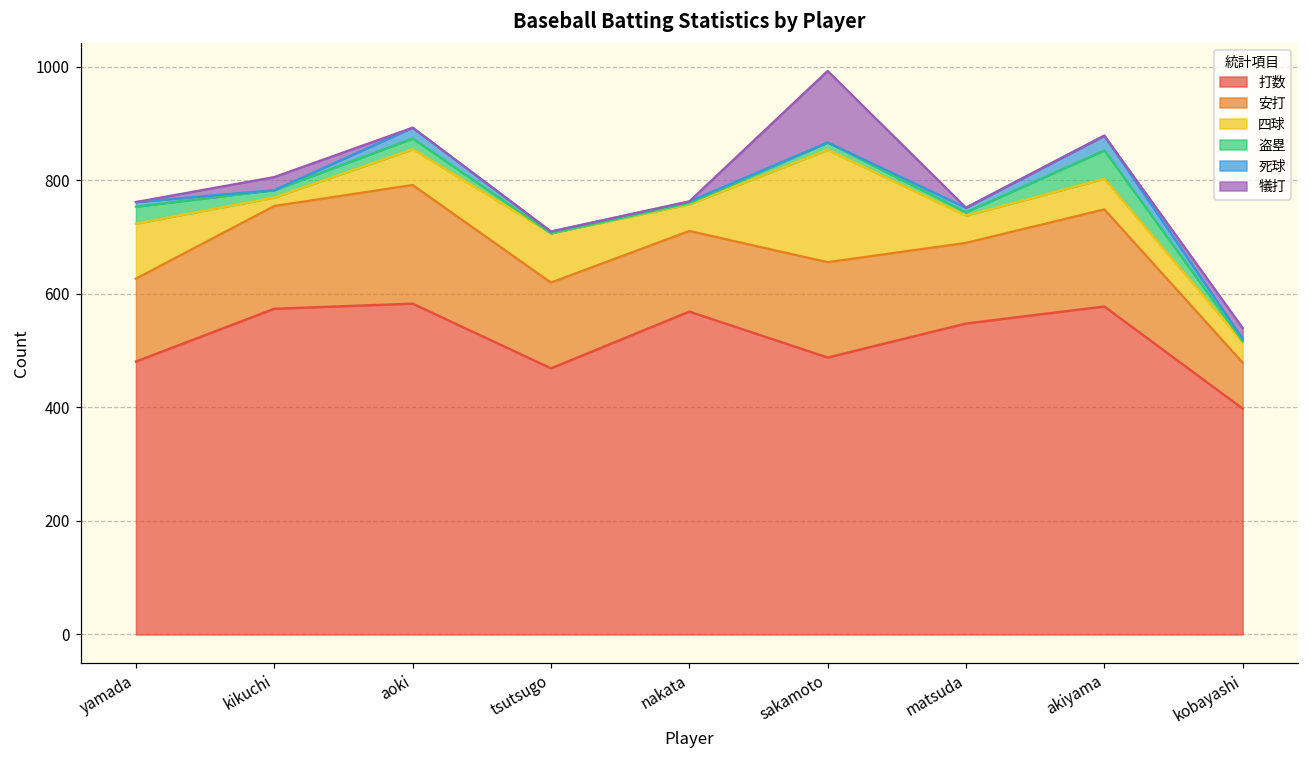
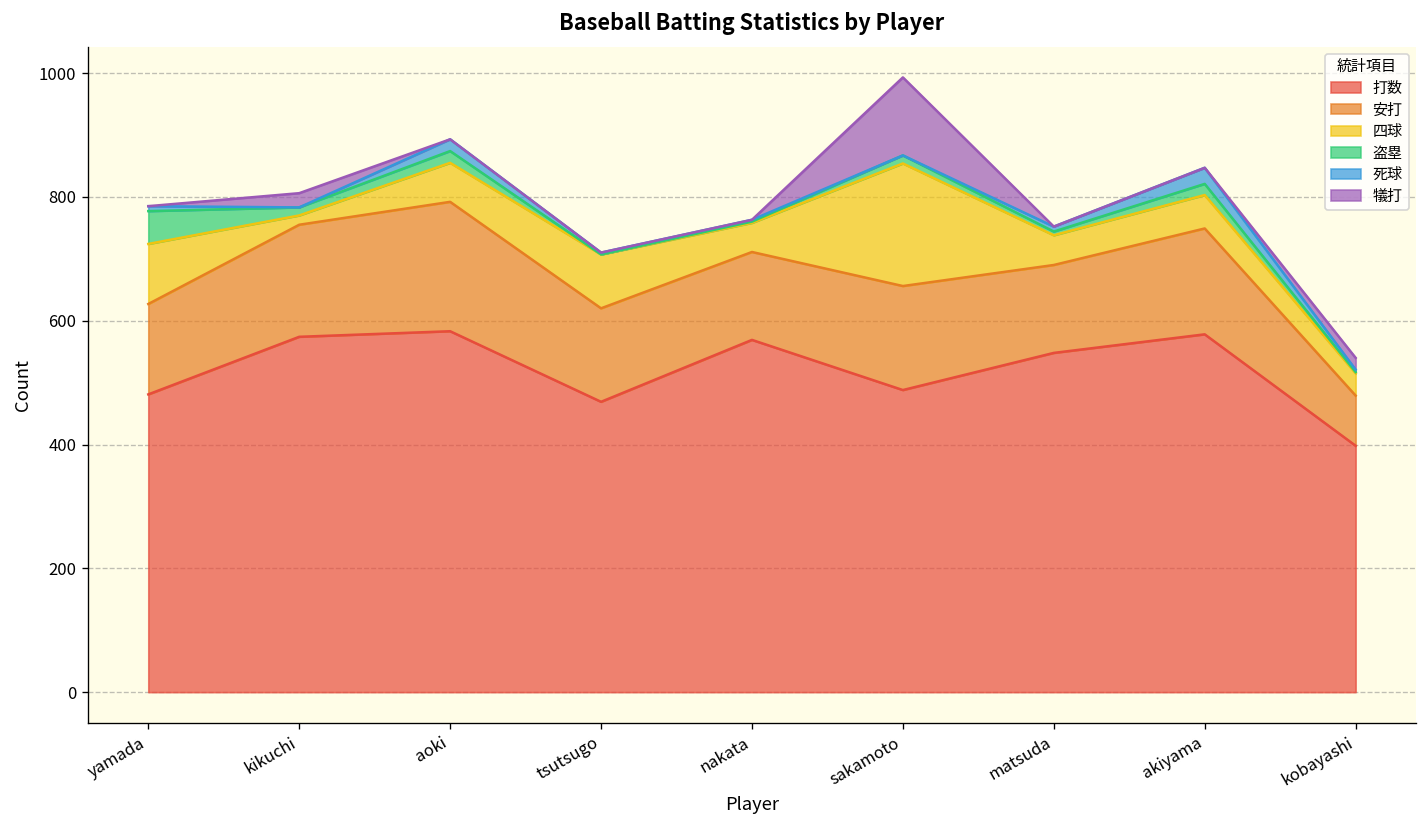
盗塁, yamada: 30 -> 50
盗塁, akiyama: 50 -> 20
